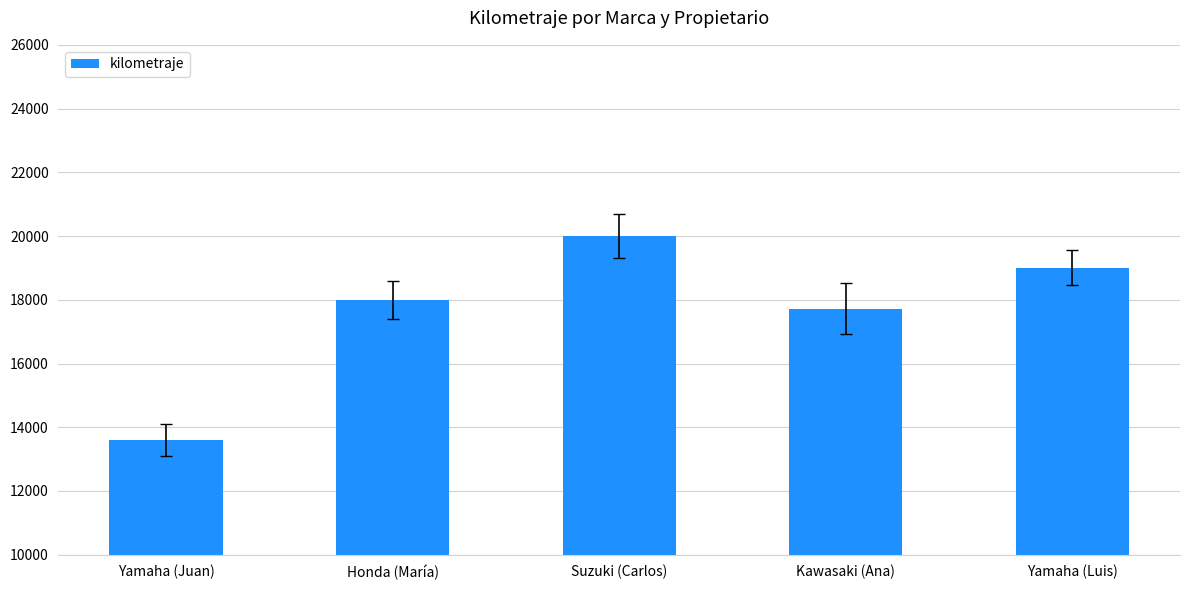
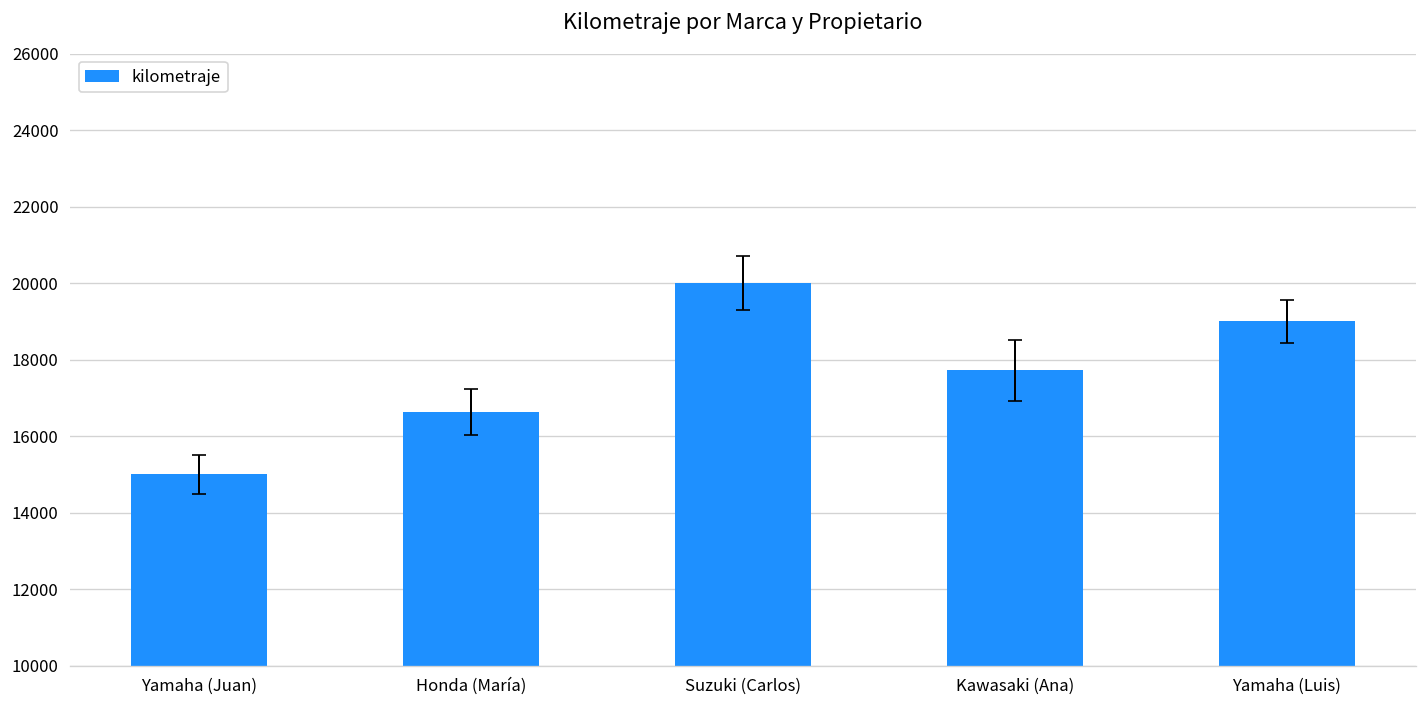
kilometraje, Yamaha (Juan): 13600 -> 15000
kilometraje, Honda (María): 18000 -> 16600
